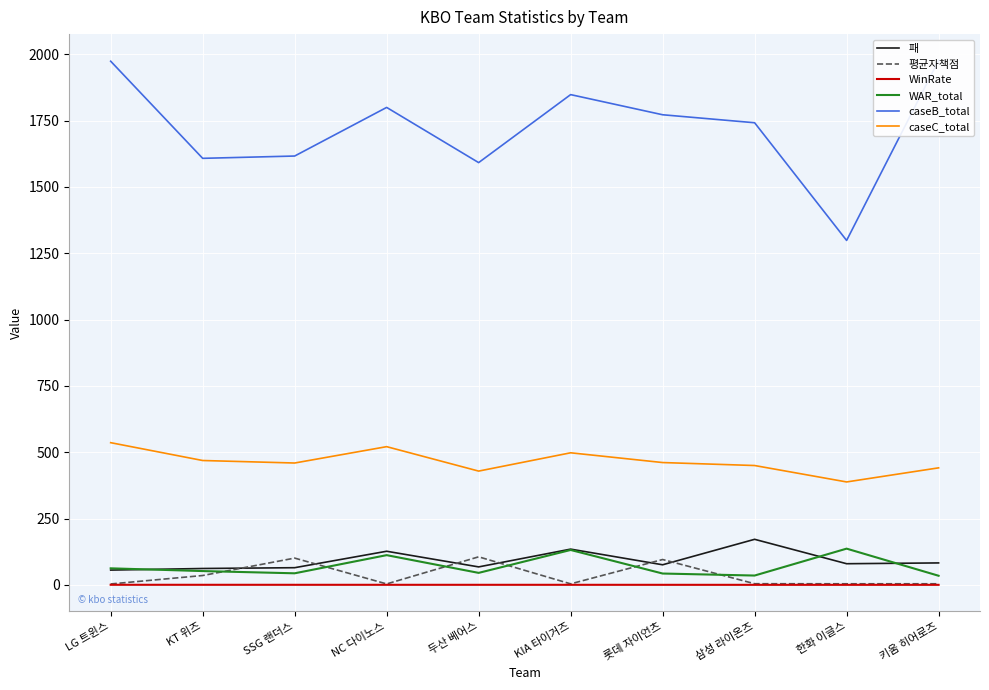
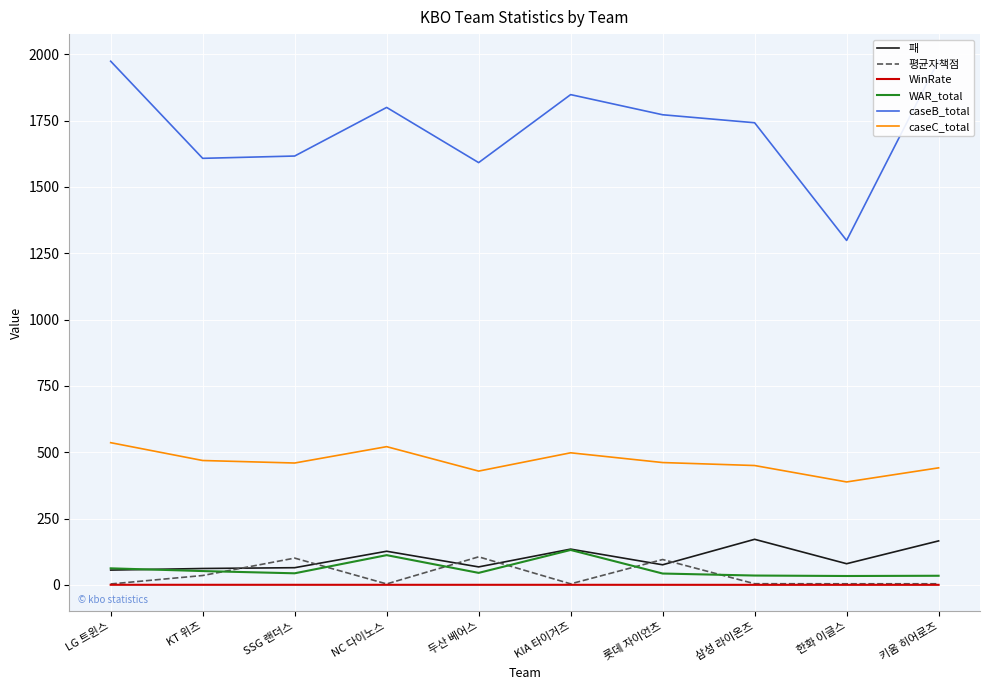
WAR_total, 한화 이글스: 140 -> 30
패, 키움 히어로즈: 80 -> 170
